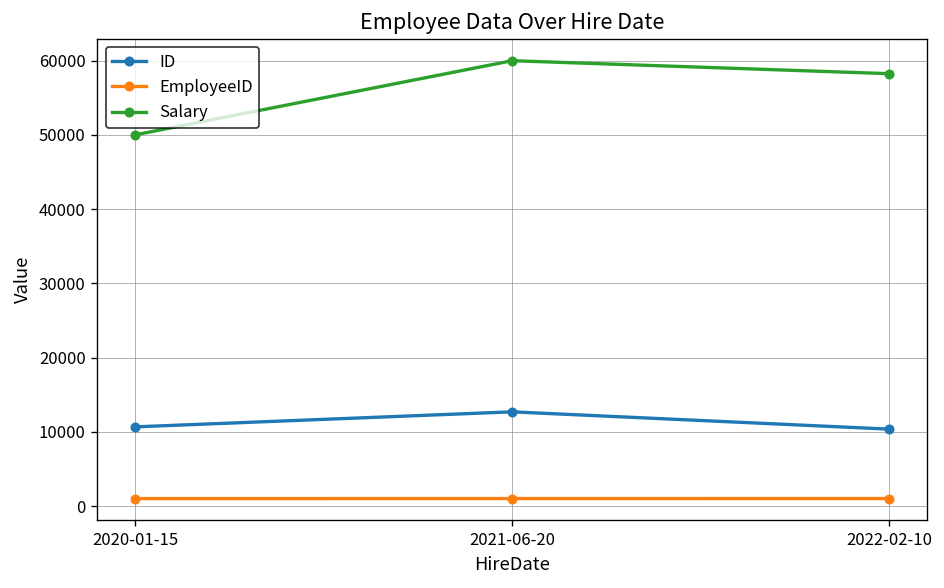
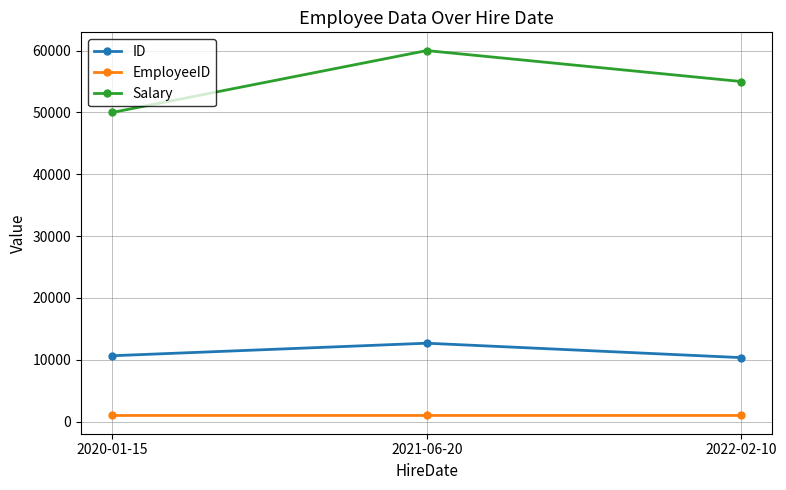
Salary, 2022-02-10: 58000 -> 55000
